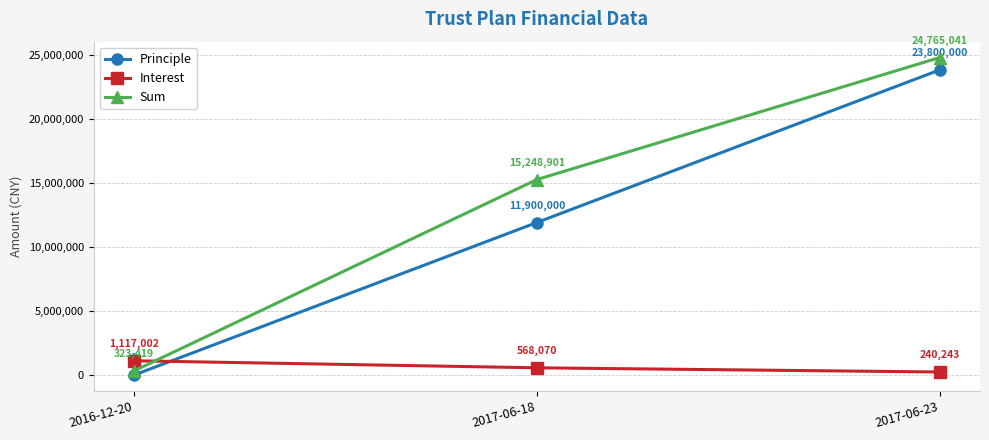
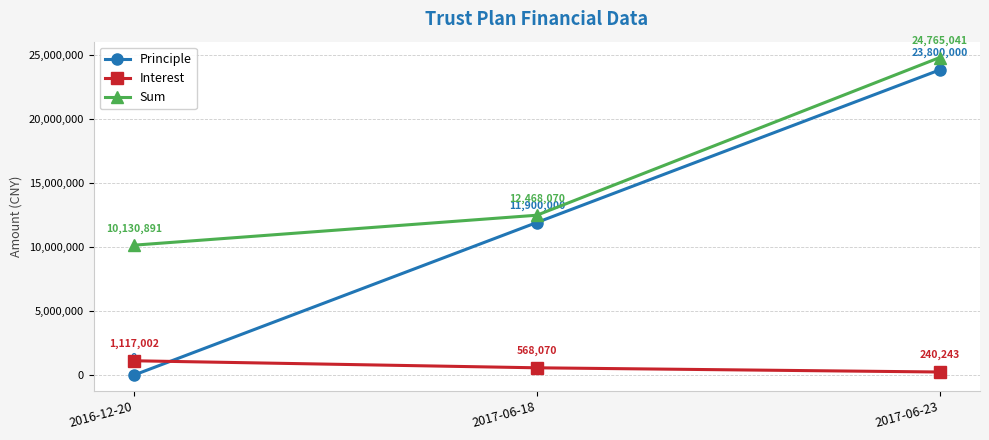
Sum, 2016-12-20: 323,419 -> 10,130,891
Sum, 2017-06-18: 15,248,901 -> 12,468,070
